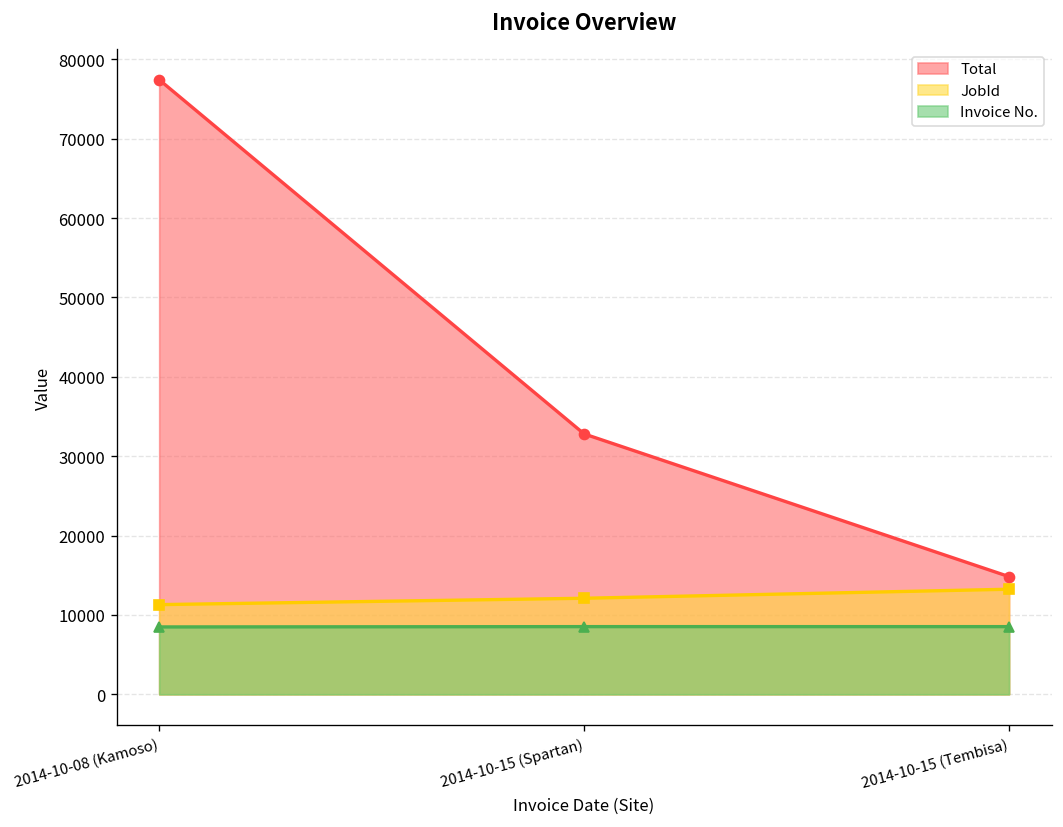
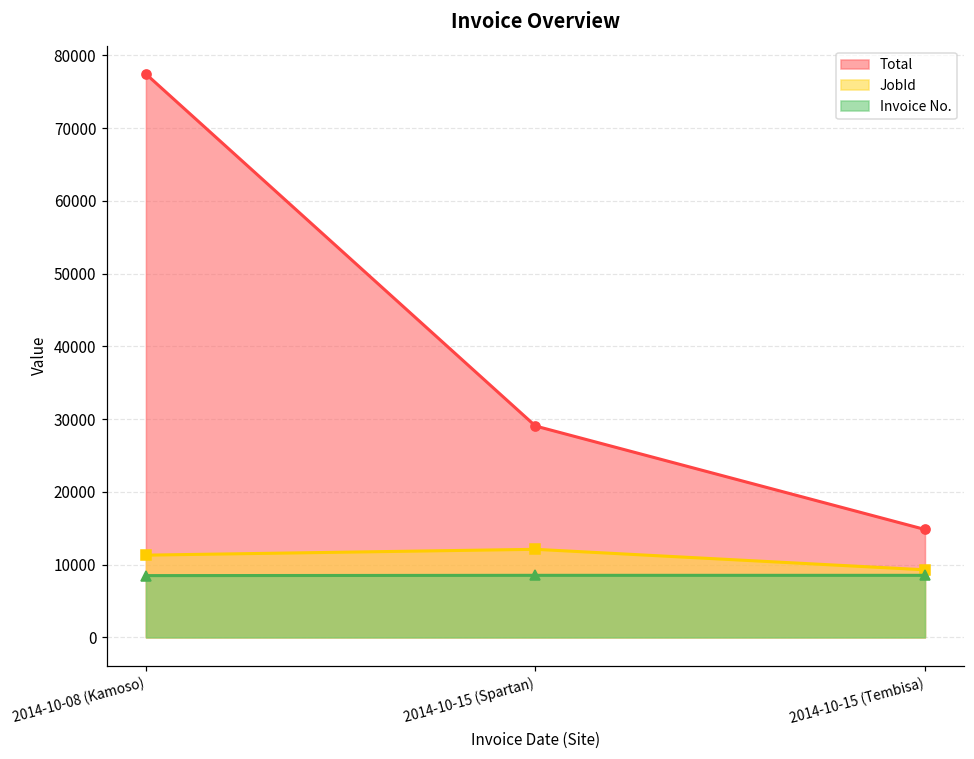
Total, 2014-10-15 (Spartan): 33000 -> 29000
JobId, 2014-10-15 (Tembisa): 13000 -> 9000
